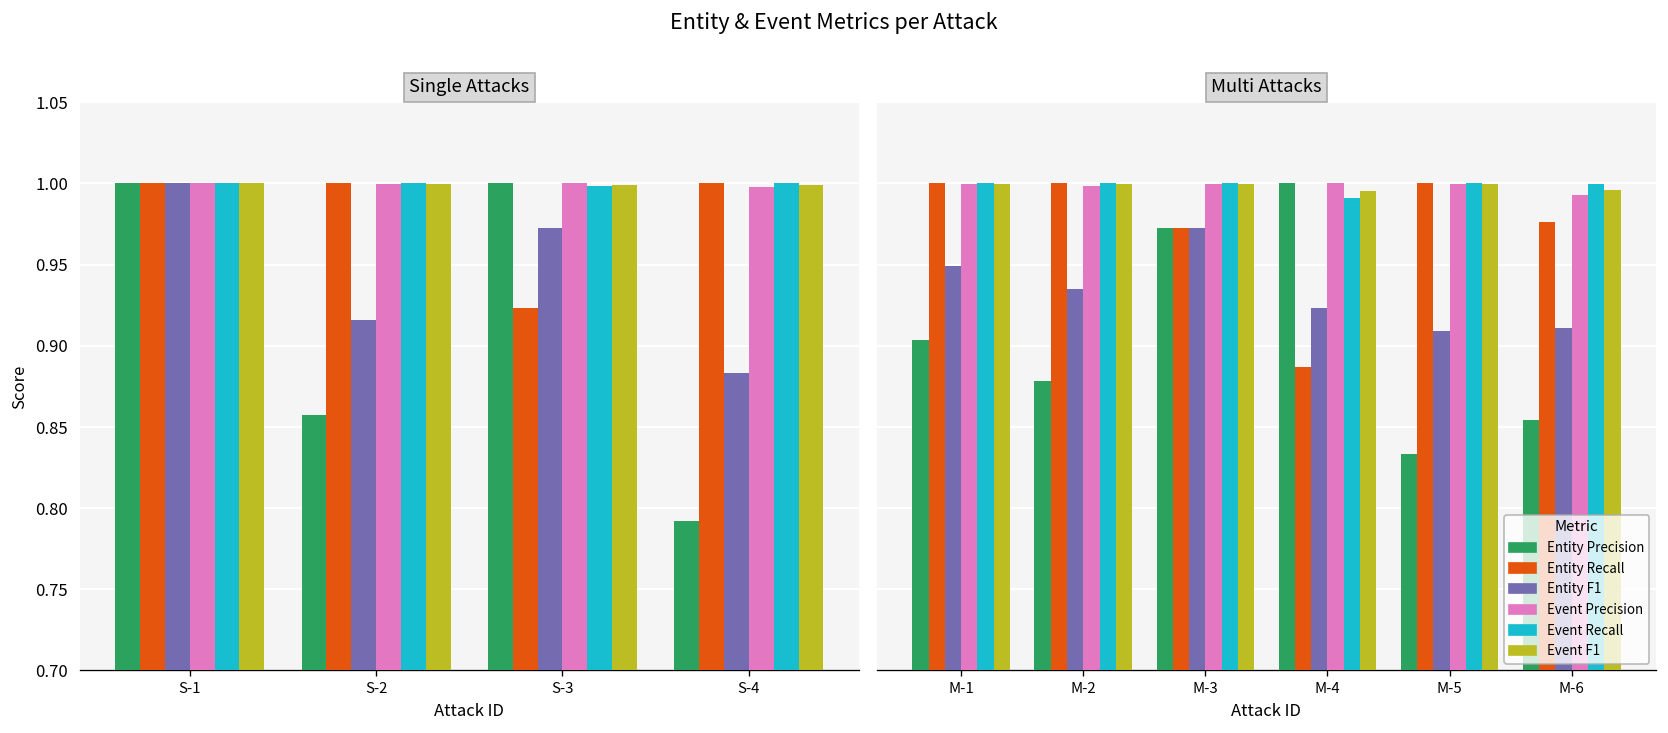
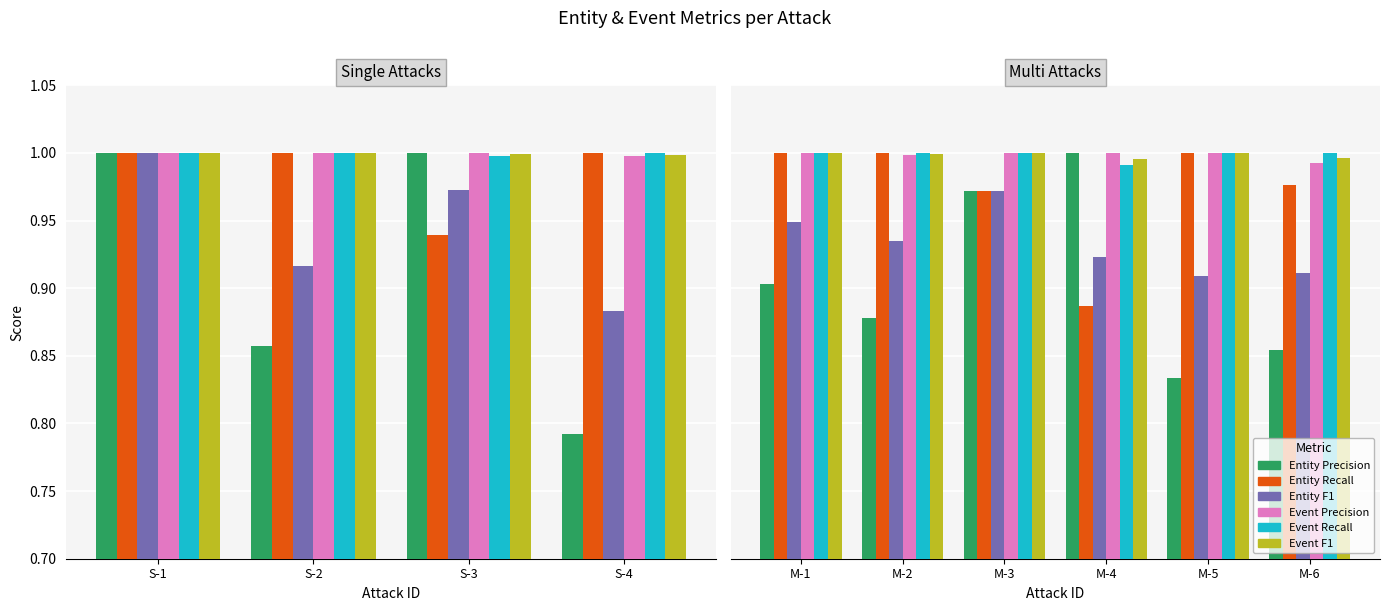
Single Attacks, Entity Recall, S-3: 0.923 -> 0.939
